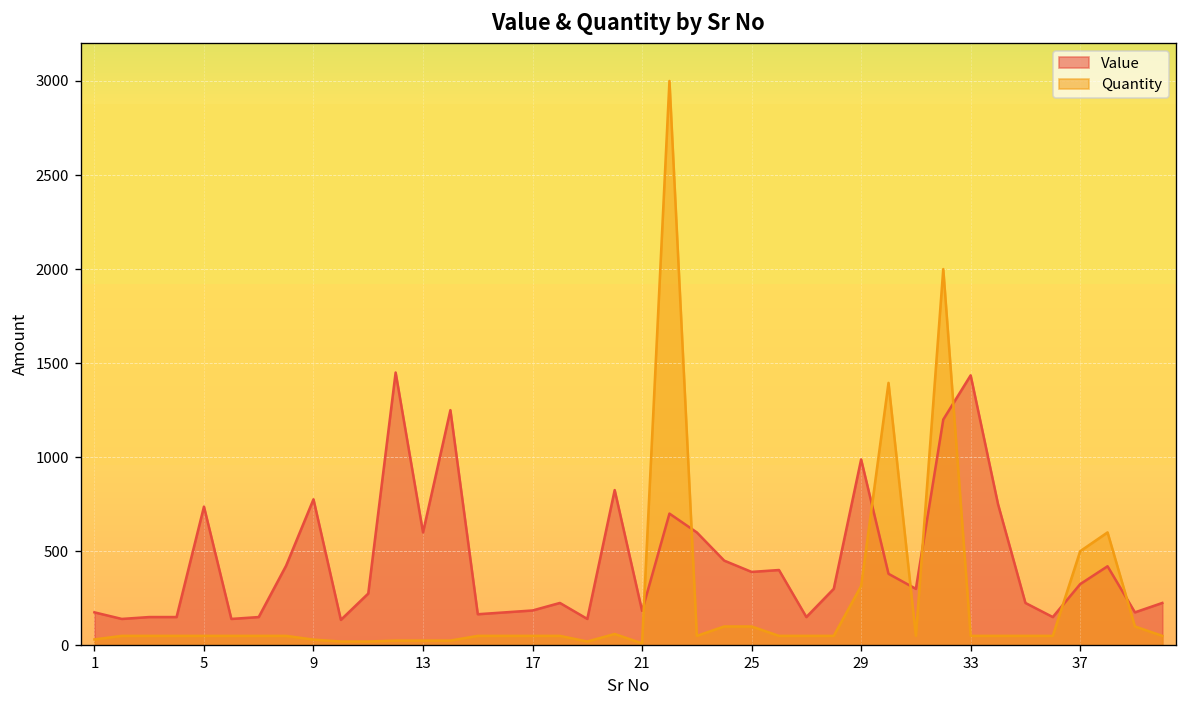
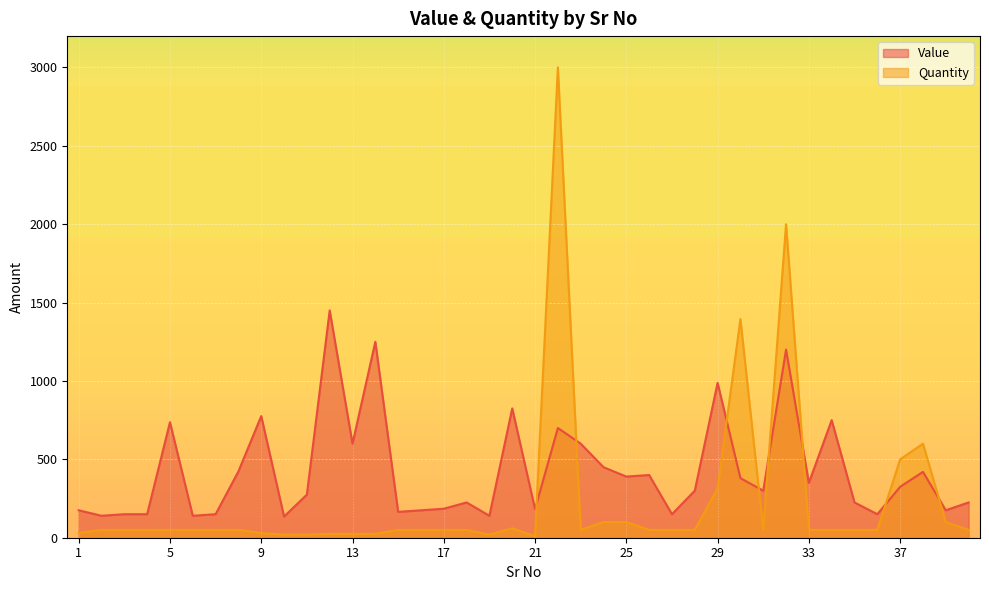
Value, 33: 1440 -> 350
